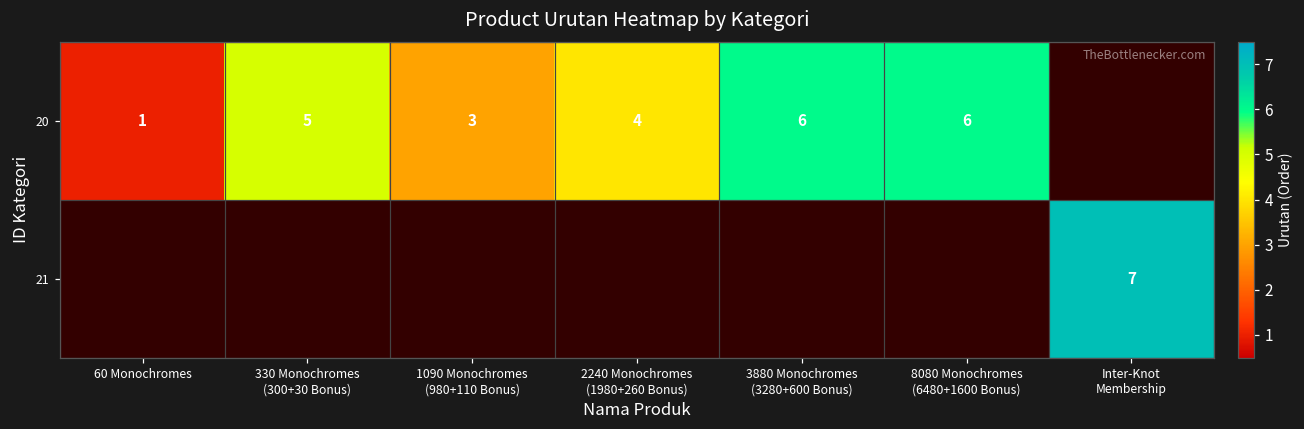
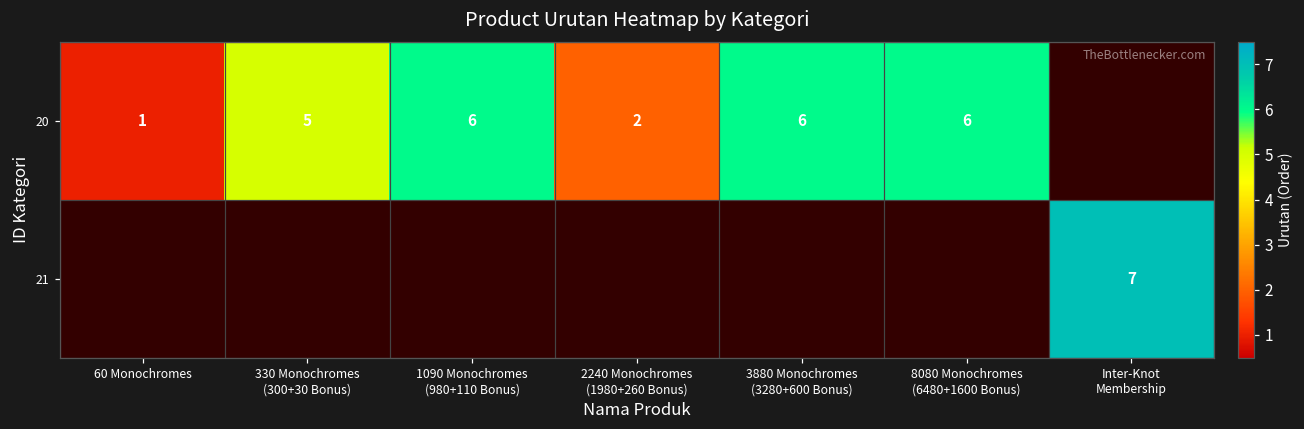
20, 1090 Monochromes (980+110 Bonus): 3 -> 6
20, 2240 Monochromes (1980+260 Bonus): 4 -> 2
